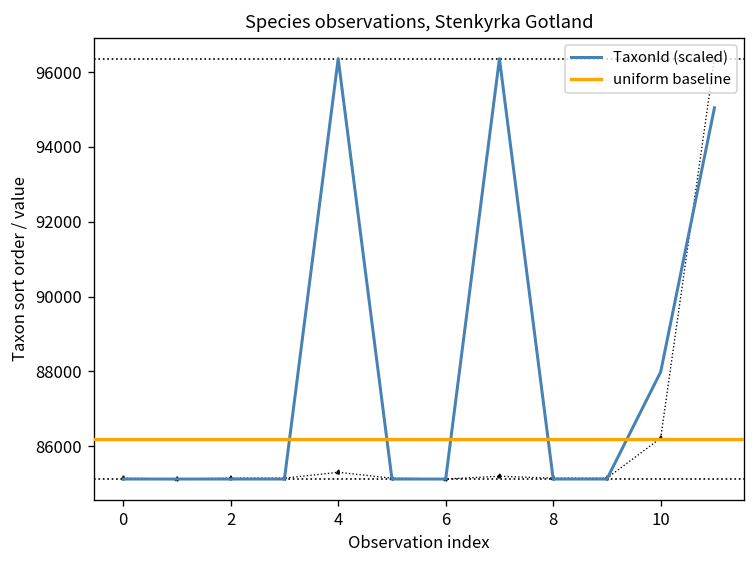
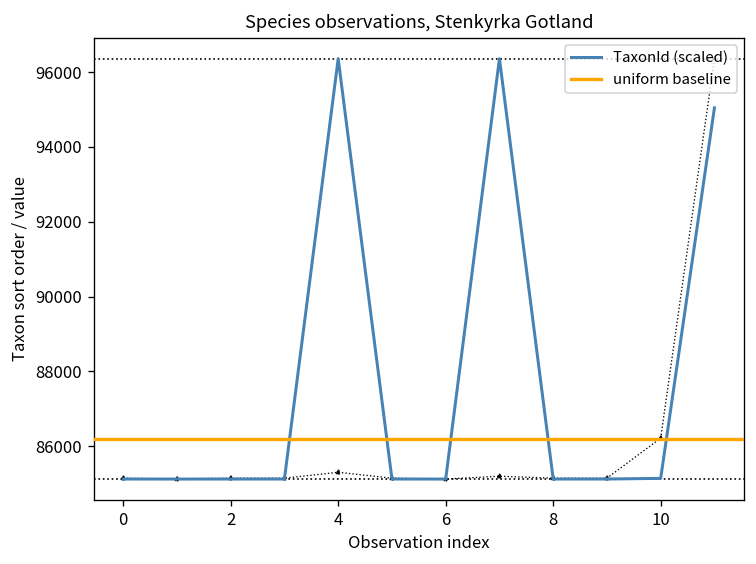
TaxonId (scaled), 10: 88000 -> 85100
